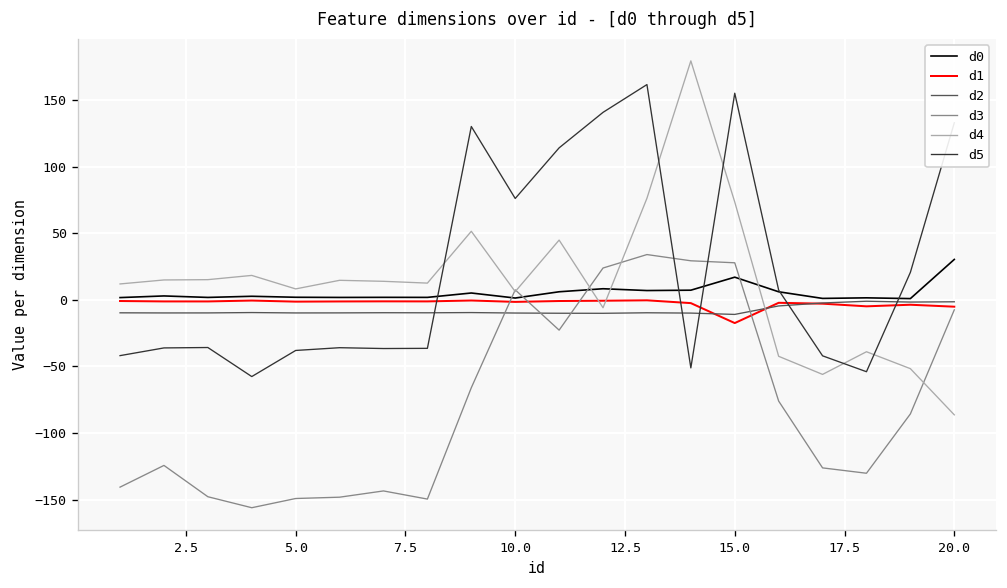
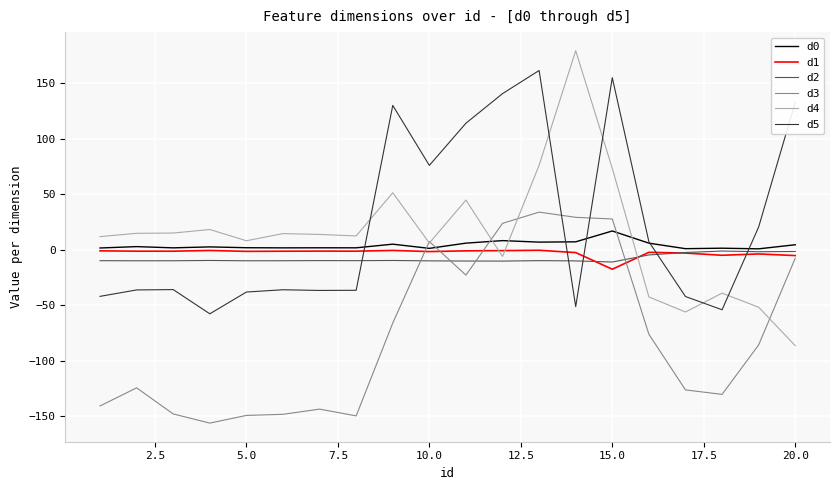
d0, 20.0: 30 -> 5
